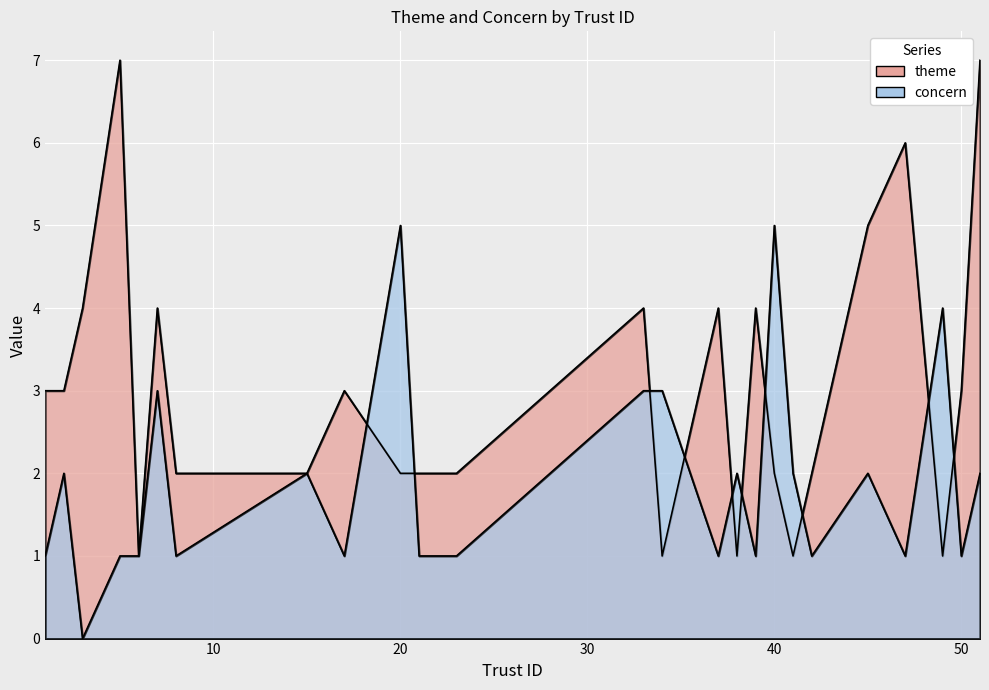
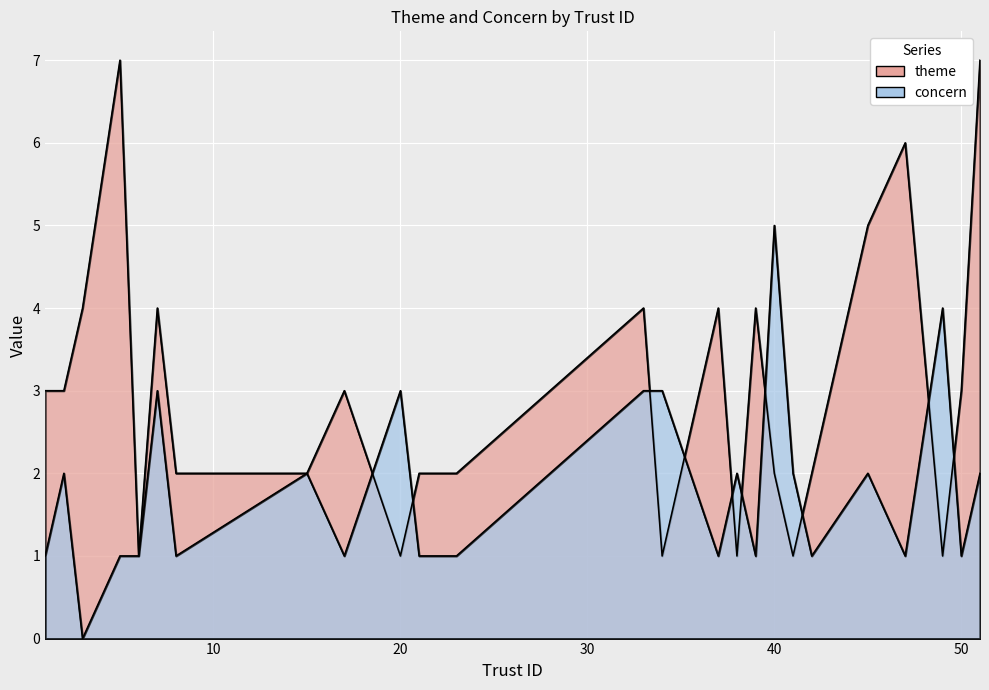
theme, 20: 2 -> 1
concern, 20: 5 -> 3
